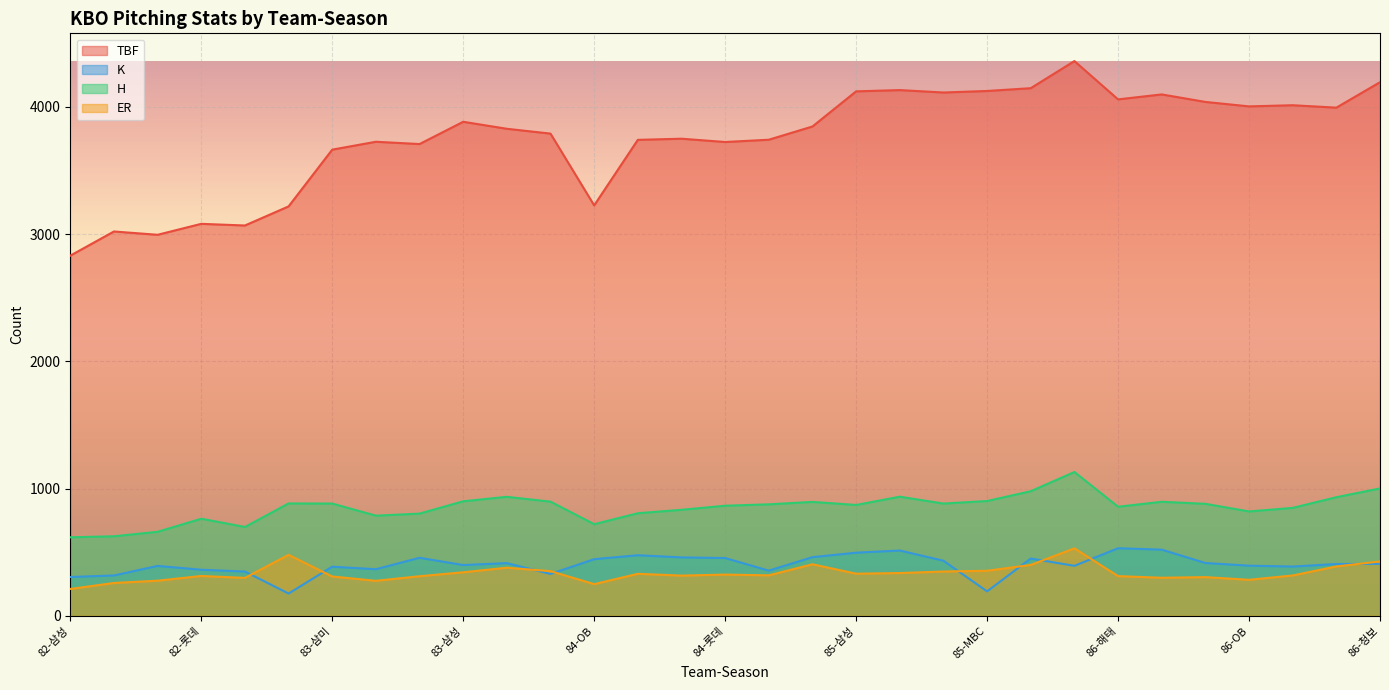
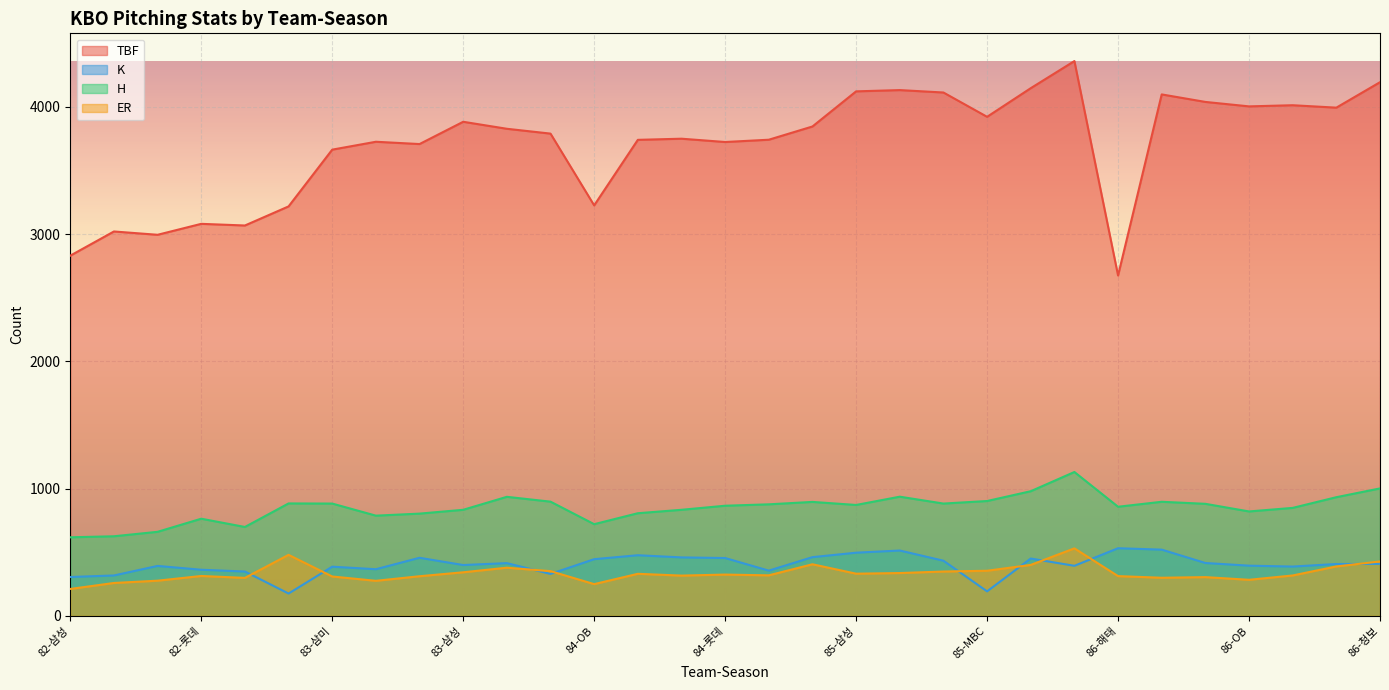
H, 83-삼성: 900 -> 830
TBF, 85-MBC: 4120 -> 3920
TBF, 86-해태: 4060 -> 2670
